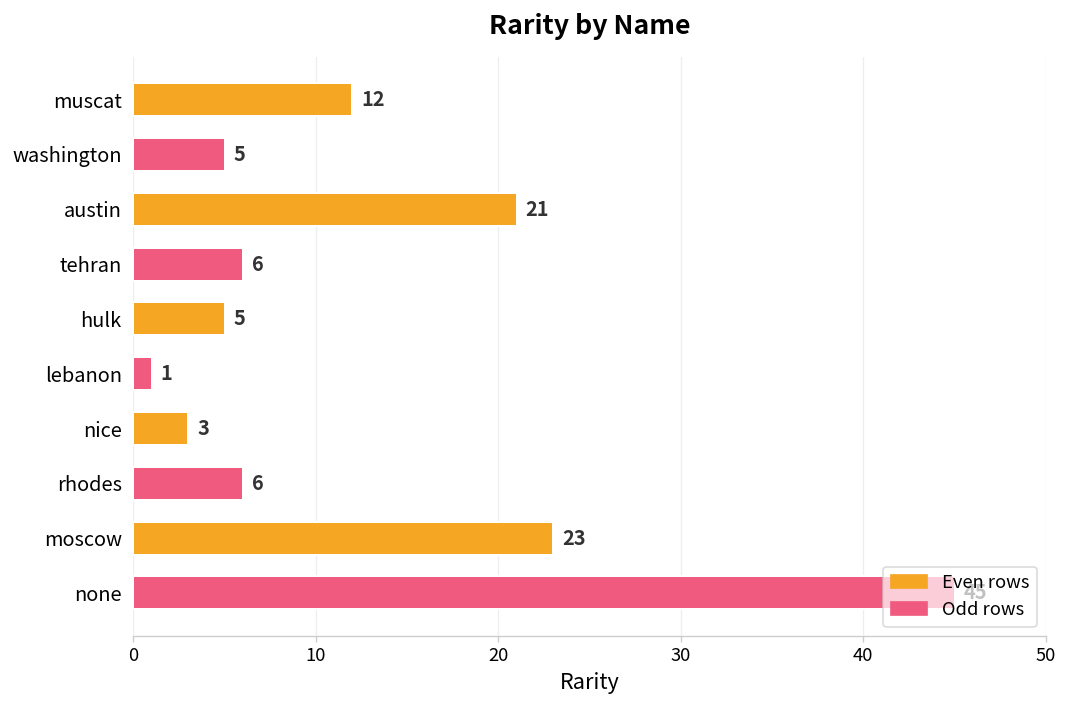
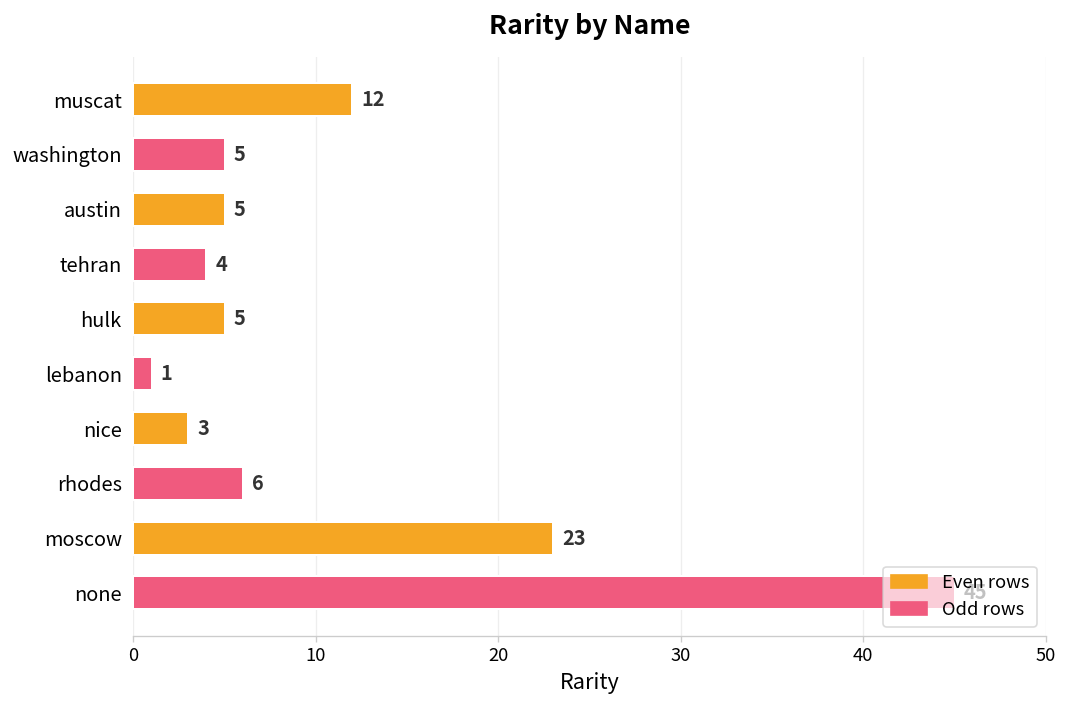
austin: 21 -> 5
tehran: 6 -> 4
